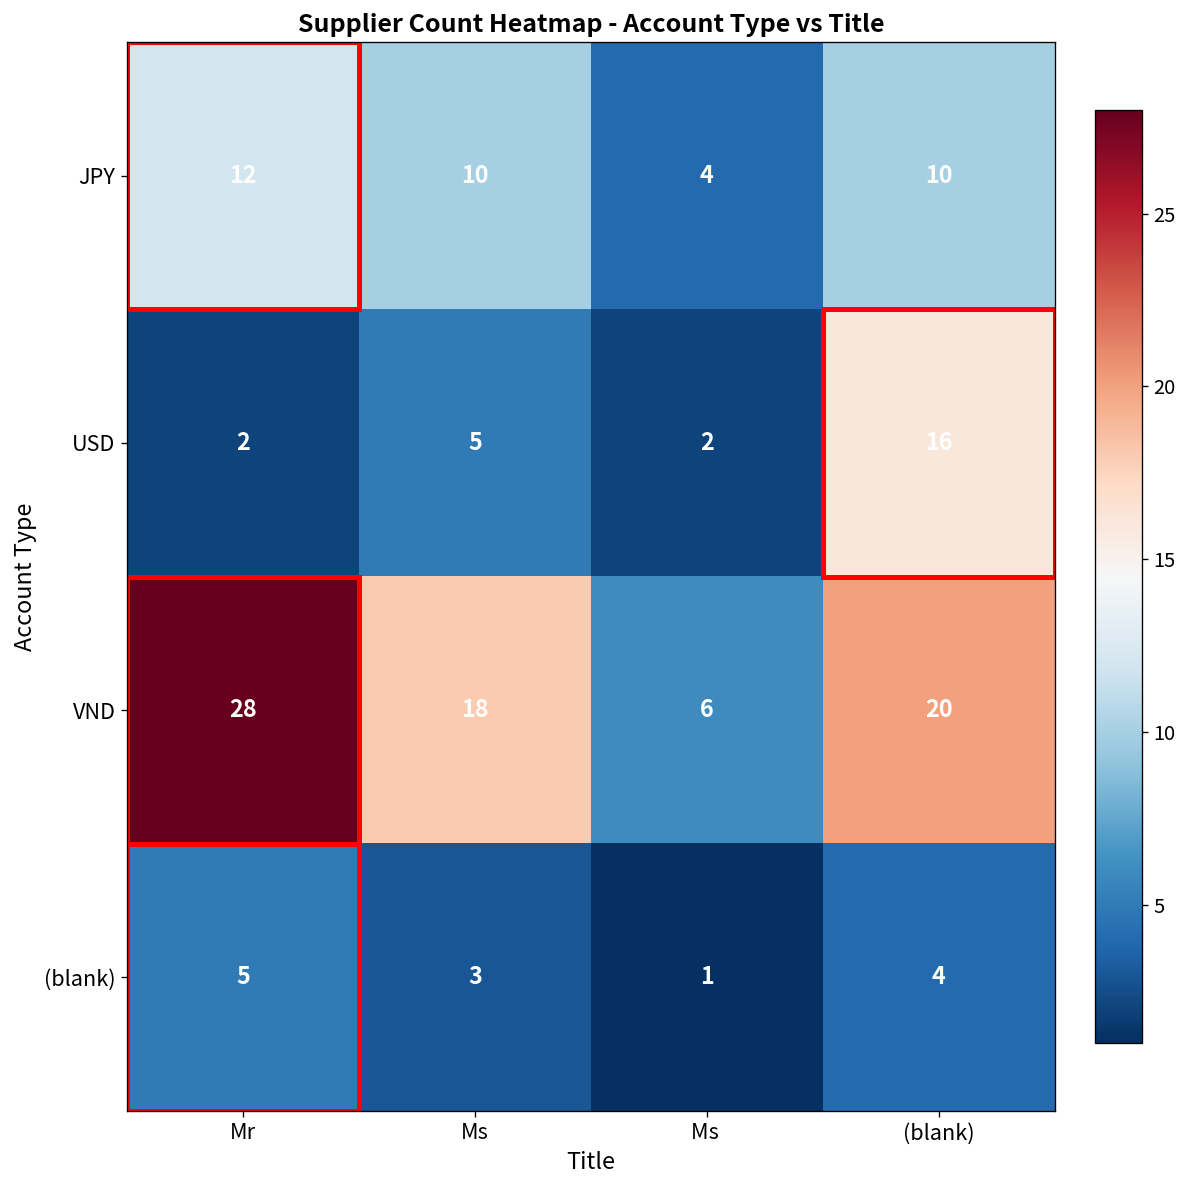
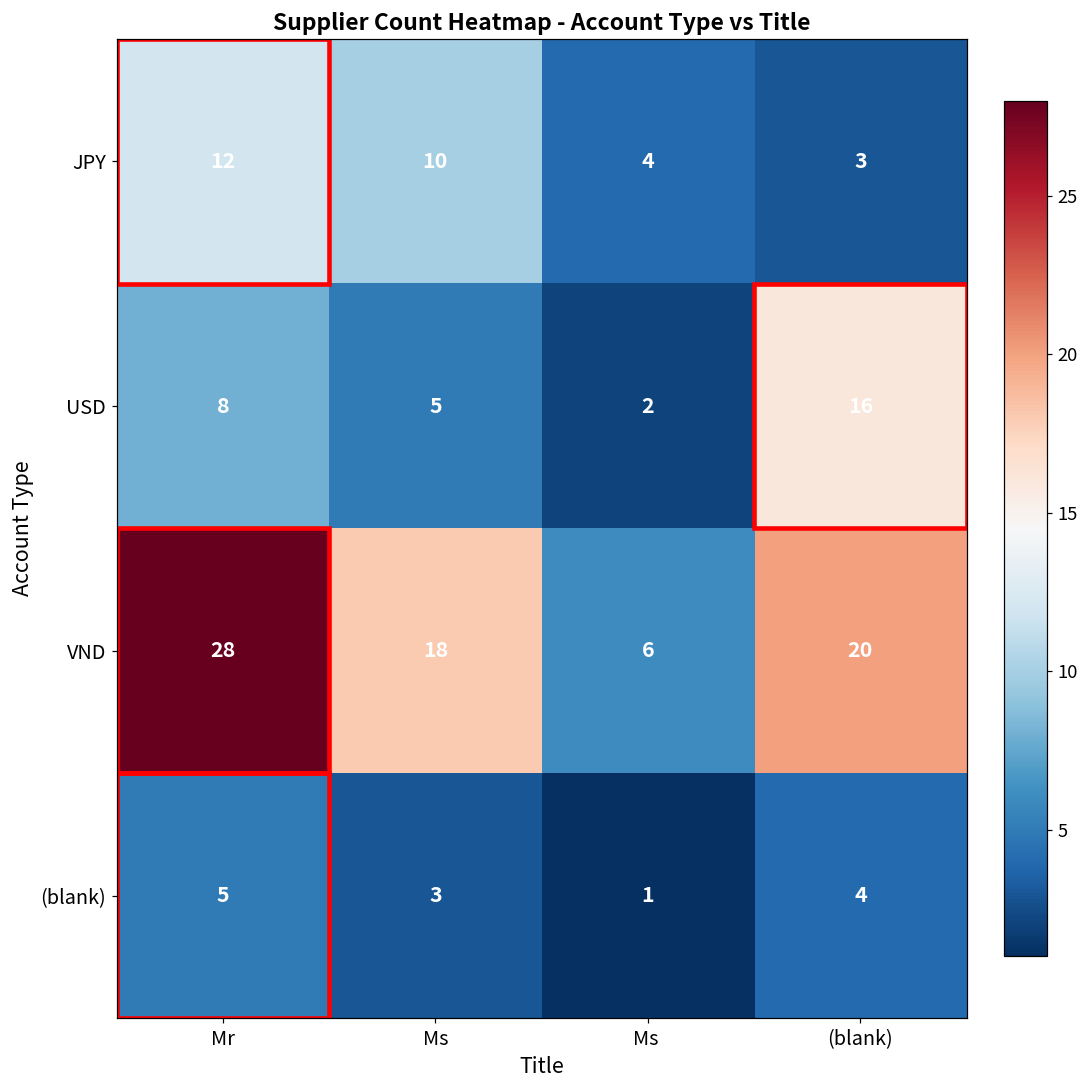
JPY, (blank): 10 -> 3
USD, Mr: 2 -> 8
